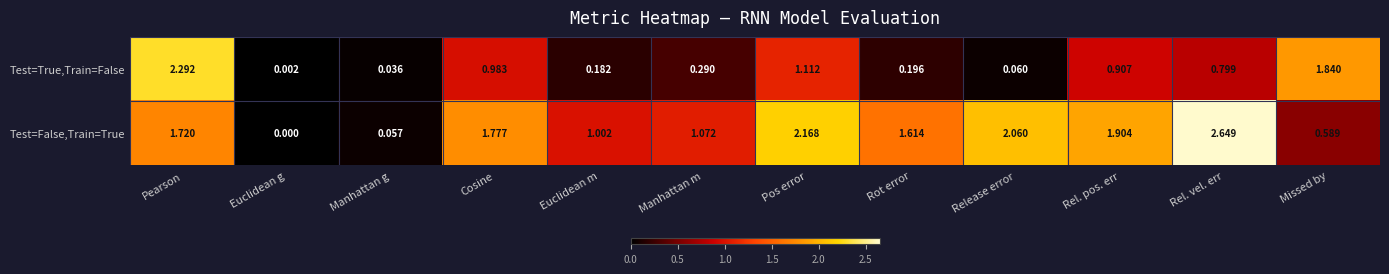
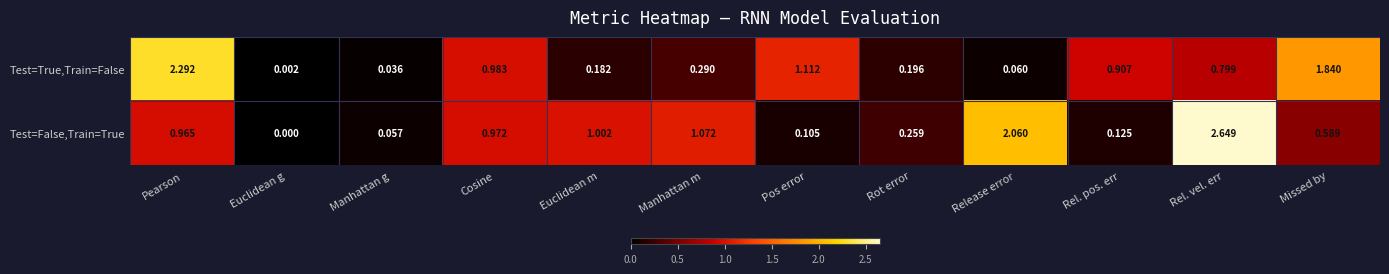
Test=False,Train=True, Pearson: 1.720 -> 0.965
Test=False,Train=True, Cosine: 1.777 -> 0.972
Test=False,Train=True, Pos error: 2.168 -> 0.105
Test=False,Train=True, Rot error: 1.614 -> 0.259
Test=False,Train=True, Rel. pos. err: 1.904 -> 0.125
